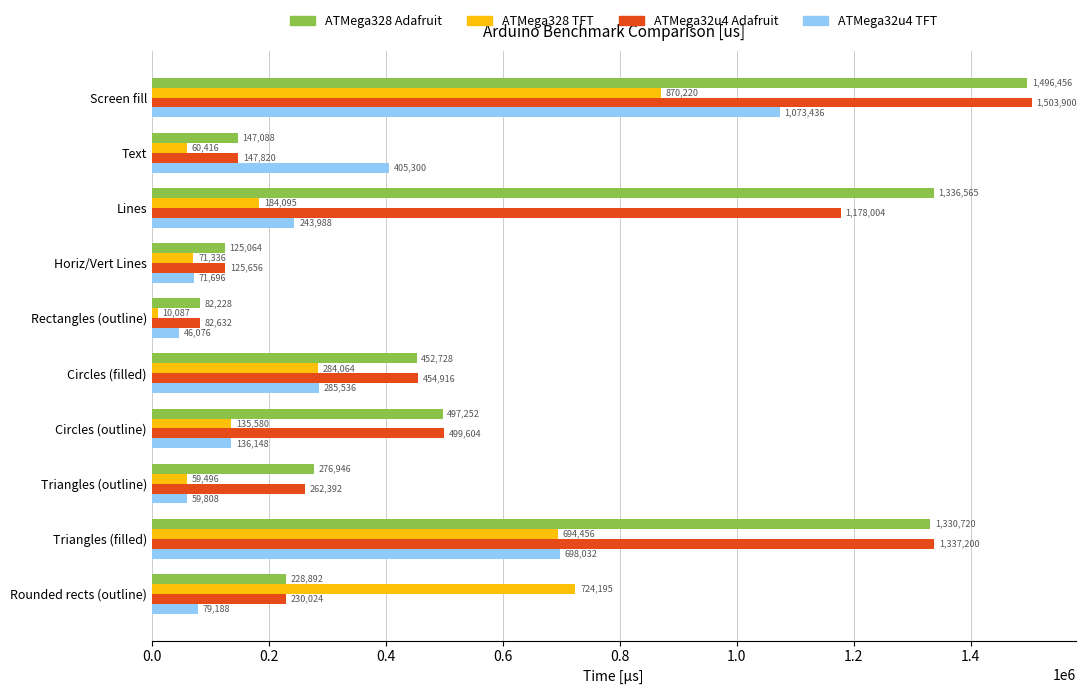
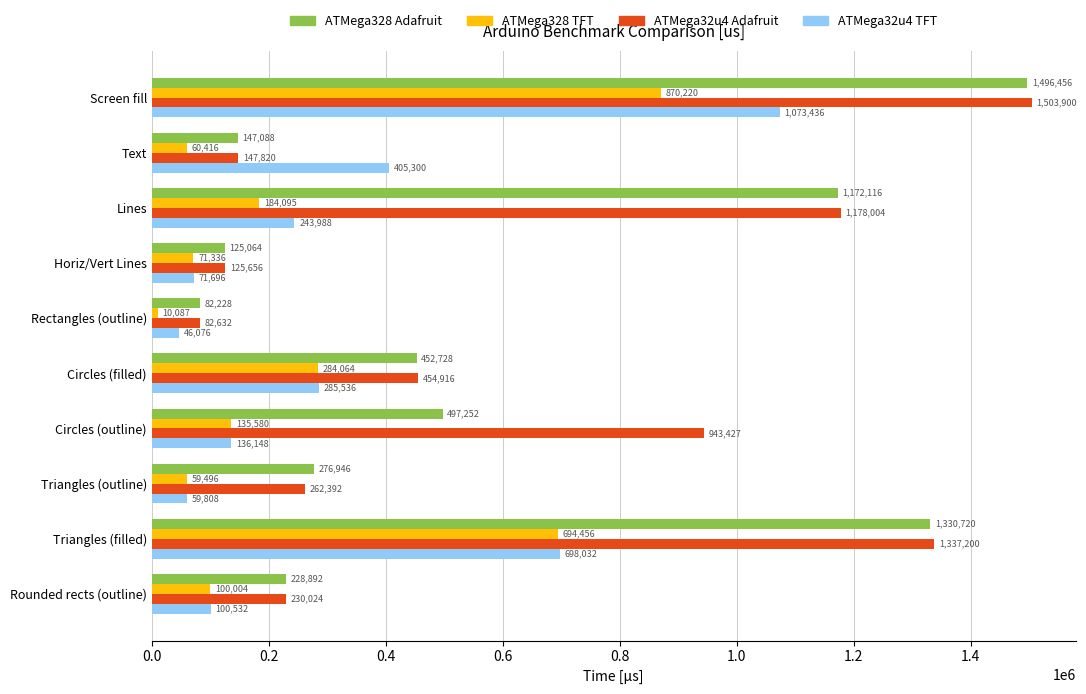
ATMega328 Adafruit, Lines: 1,336,565 -> 1,172,116
ATMega32u4 Adafruit, Circles (outline): 499,604 -> 943,427
ATMega328 TFT, Rounded rects (outline): 724,195 -> 100,004
ATMega32u4 TFT, Rounded rects (outline): 79,188 -> 100,532
